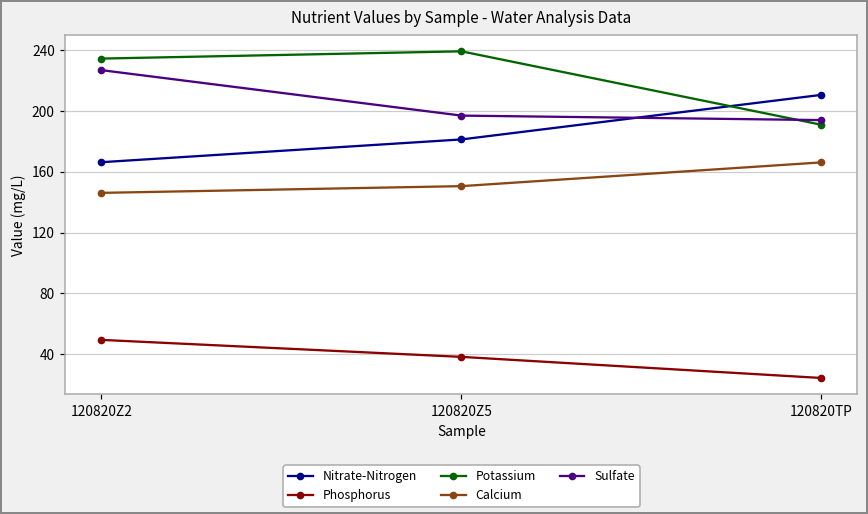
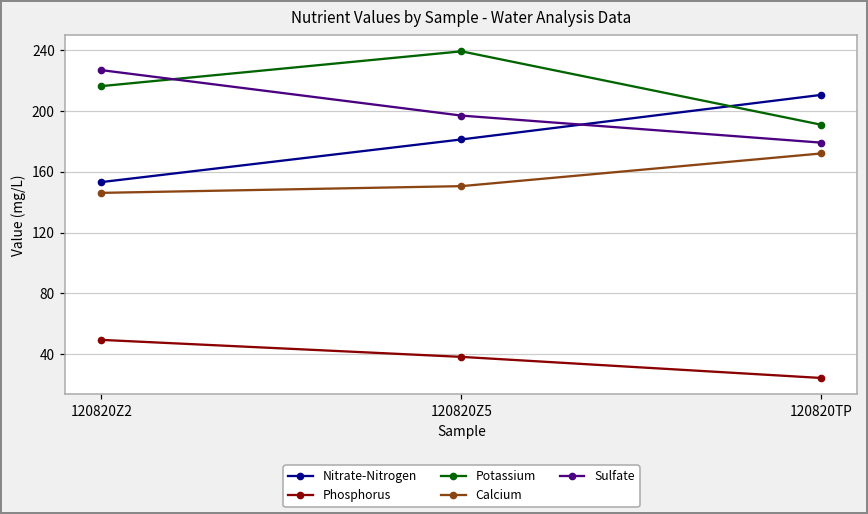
Nitrate-Nitrogen, 120820Z2: 166 -> 153
Potassium, 120820Z2: 234 -> 216
Calcium, 120820TP: 166 -> 172
Sulfate, 120820TP: 194 -> 179
